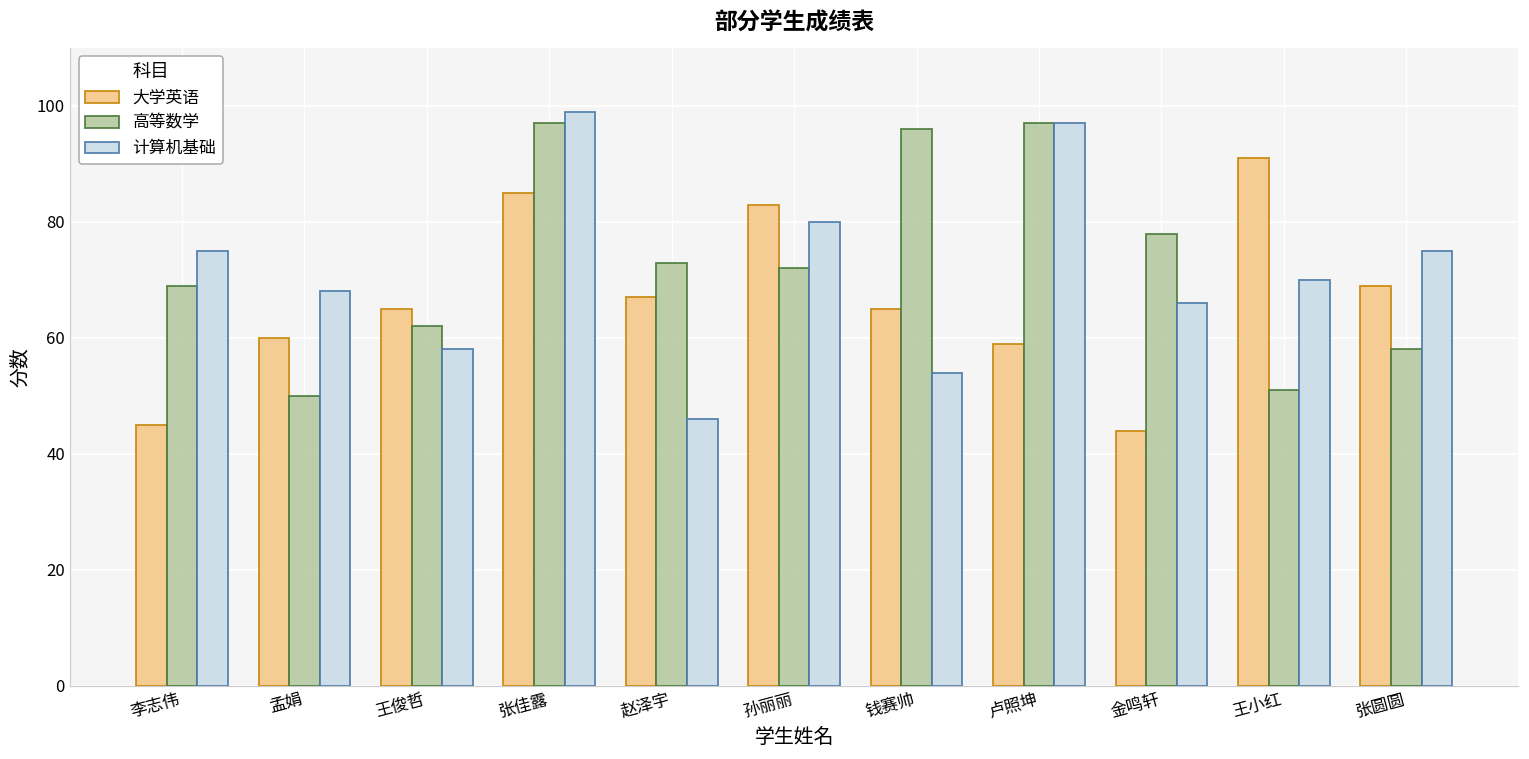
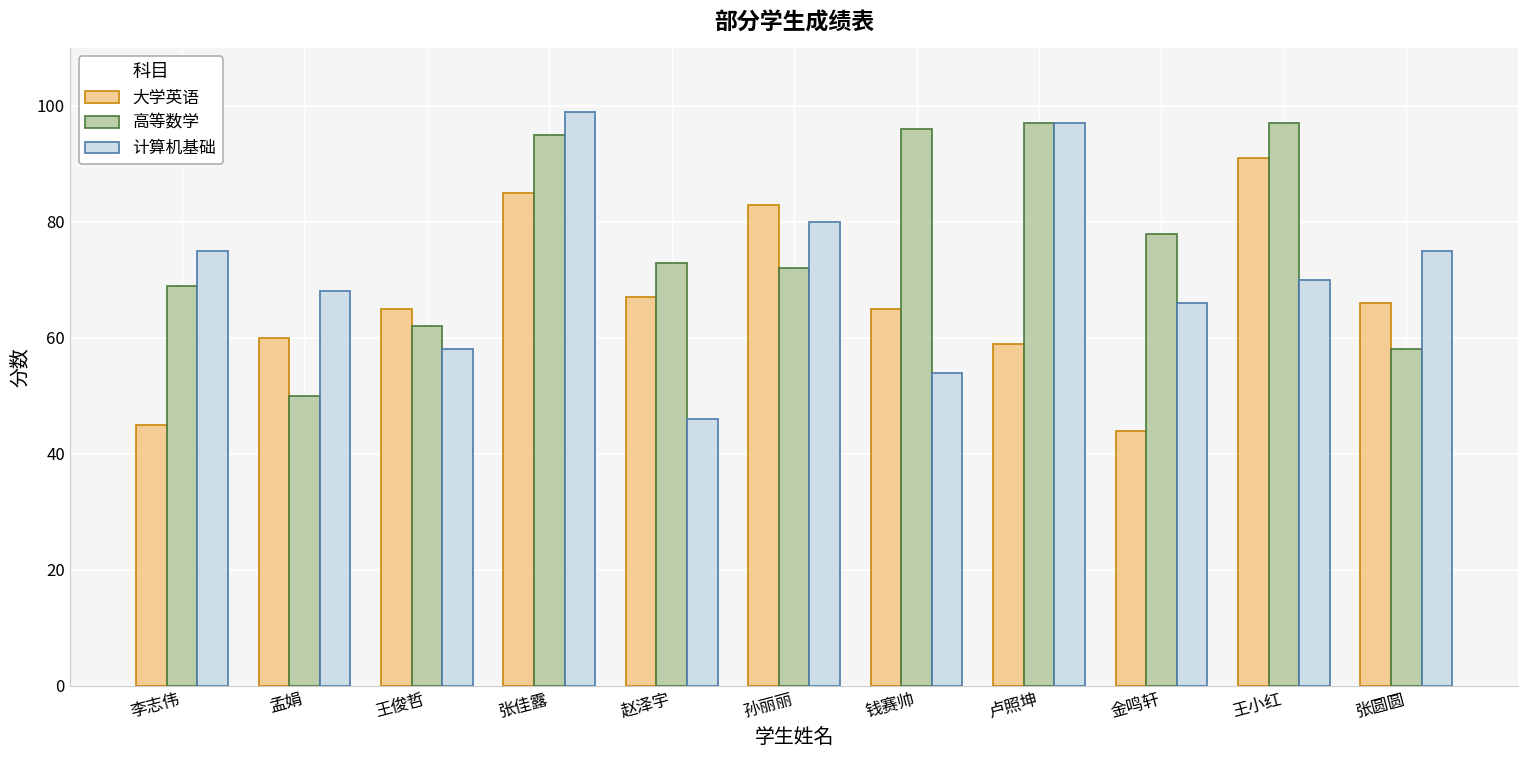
高等数学, 张佳露: 97 -> 95
高等数学, 王小红: 51 -> 97
大学英语, 张圆圆: 69 -> 66
